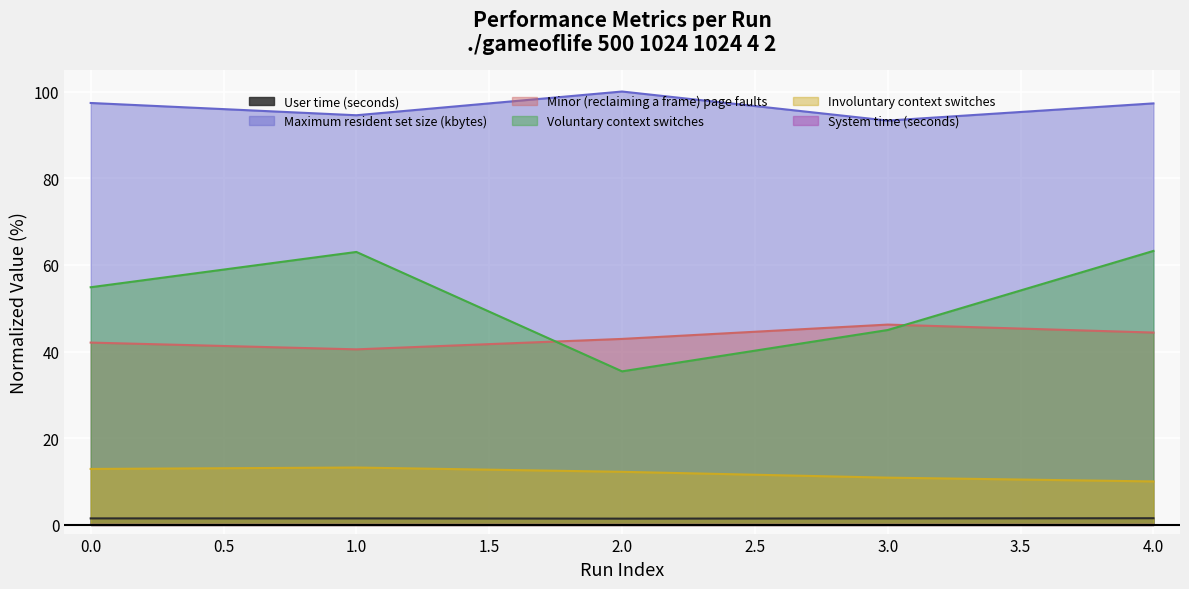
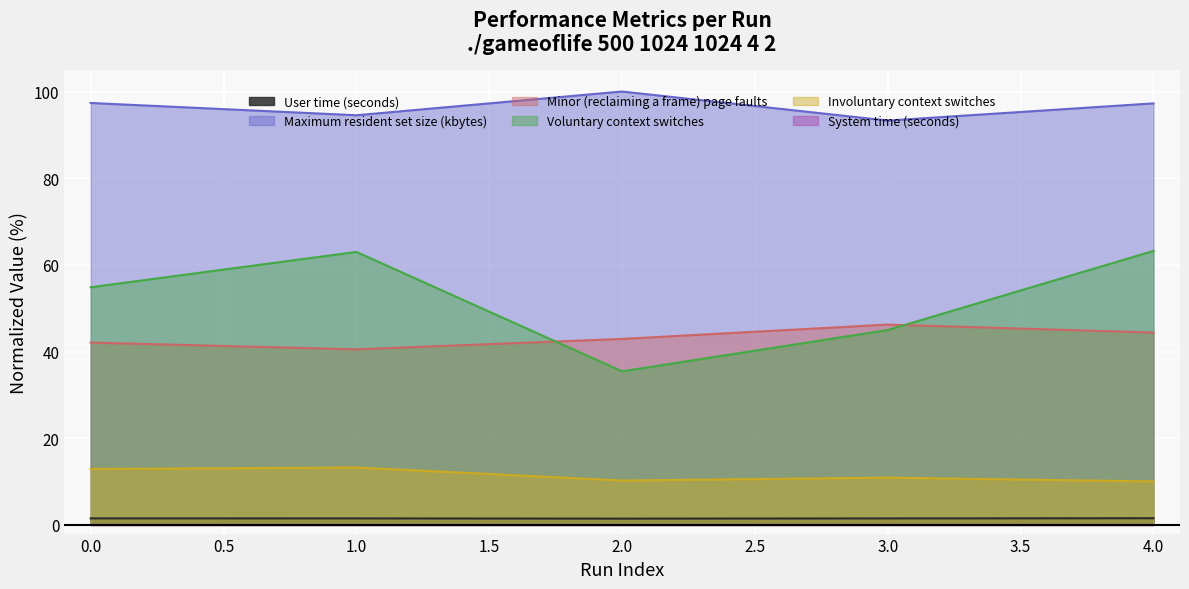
Involuntary context switches, 2.0: 12 -> 10
